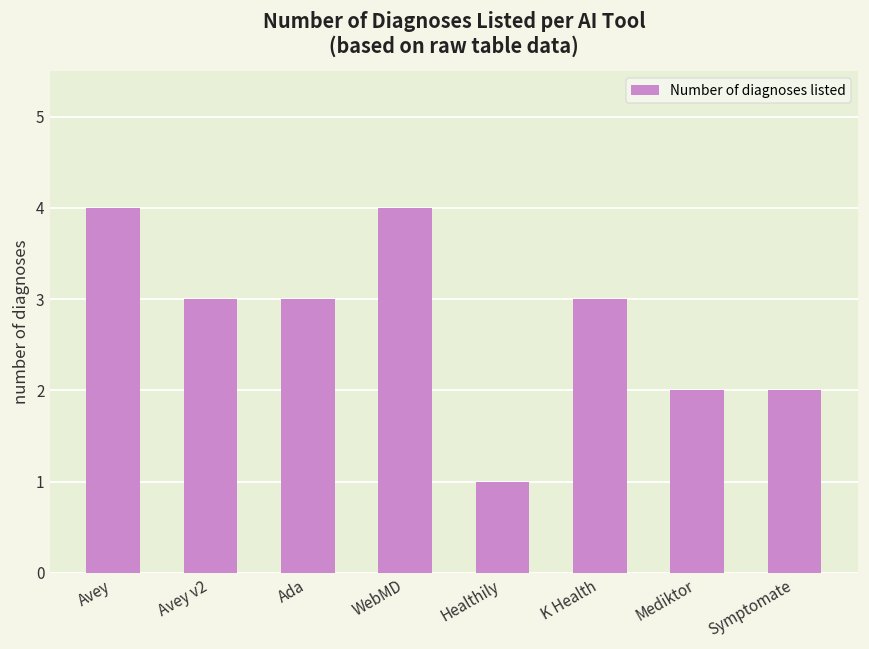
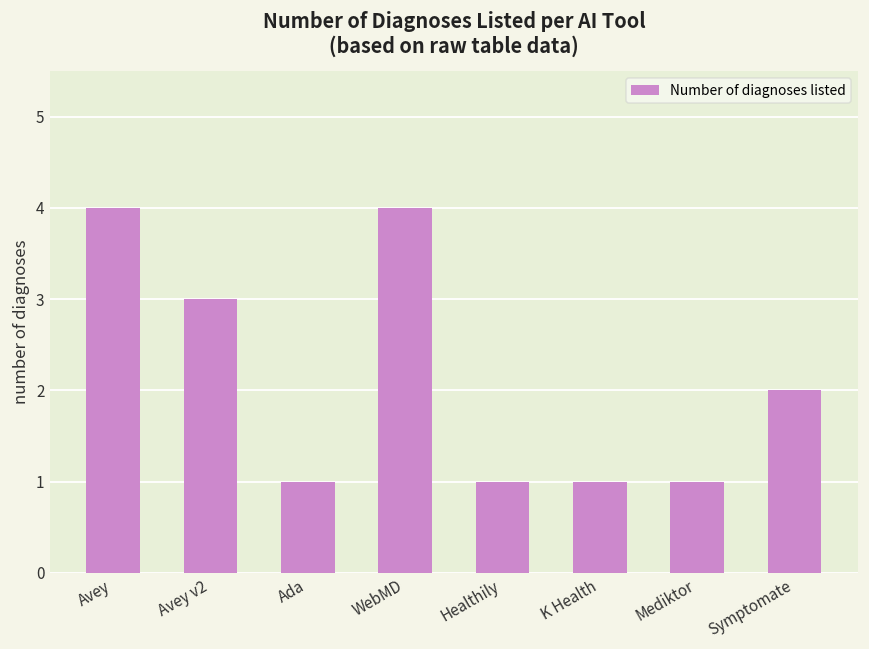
Ada: 3 -> 1
K Health: 3 -> 1
Mediktor: 2 -> 1
